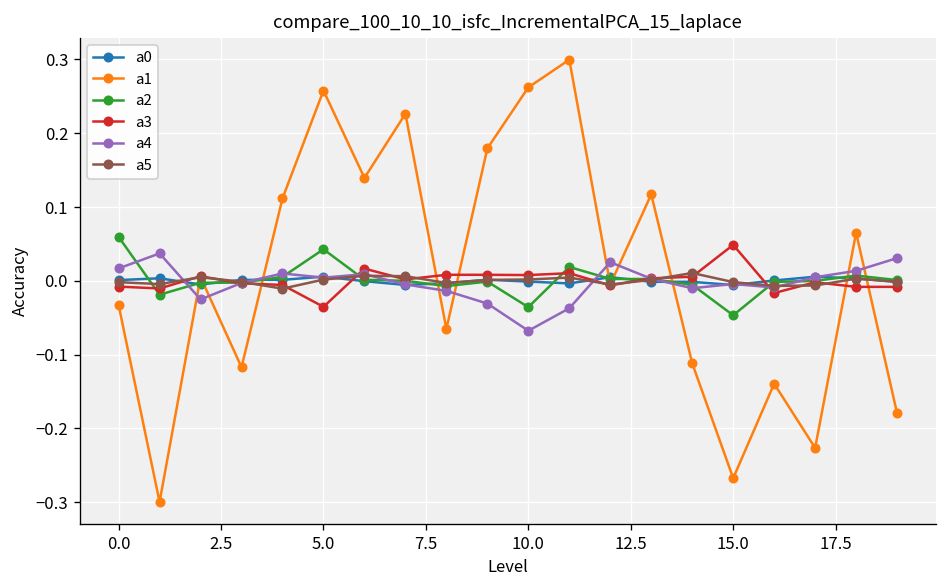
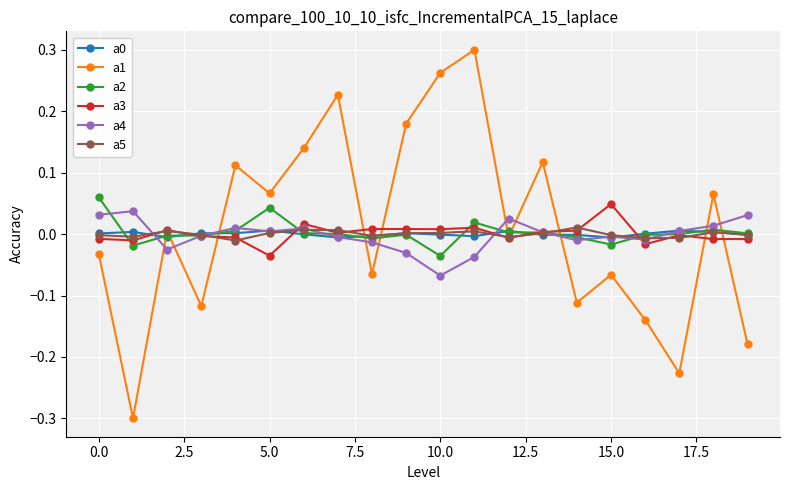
a4, 0.0: 0.02 -> 0.03
a1, 5.0: 0.26 -> 0.07
a1, 15.0: -0.27 -> -0.07
a2, 15.0: -0.05 -> -0.02
